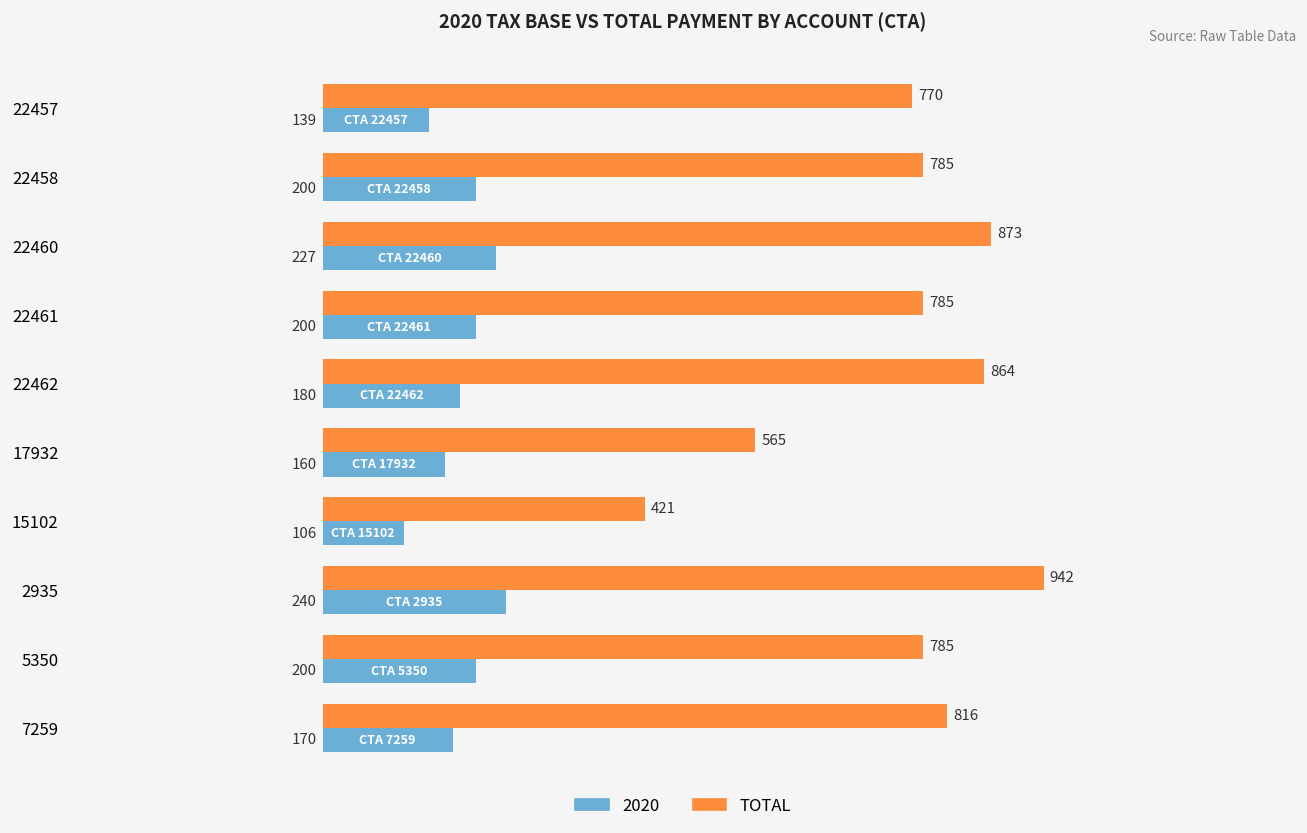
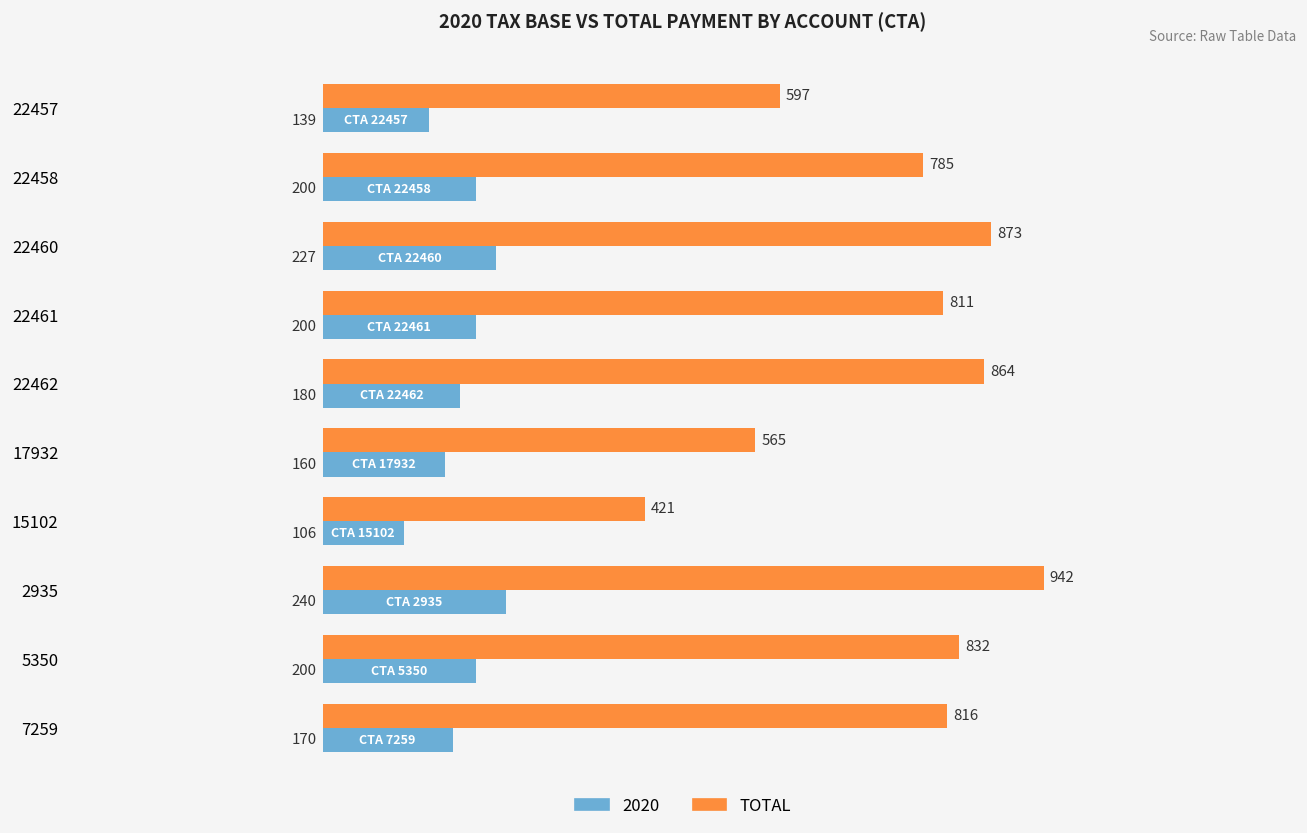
TOTAL, 22457: 770 -> 597
TOTAL, 22461: 785 -> 811
TOTAL, 5350: 785 -> 832
